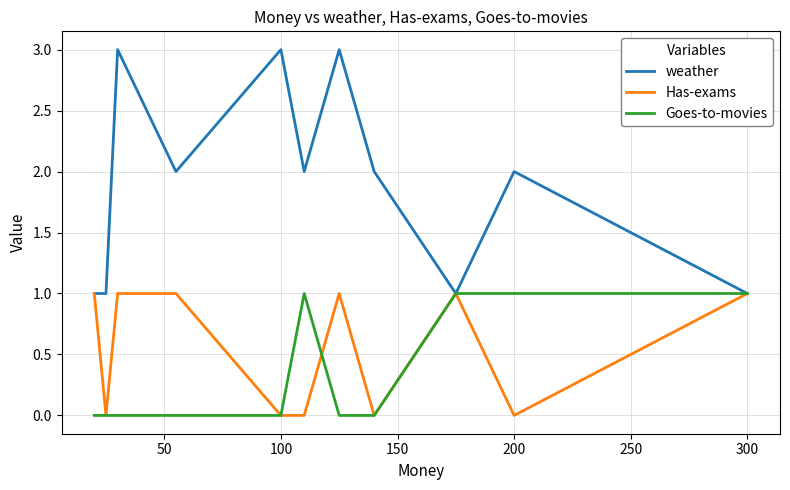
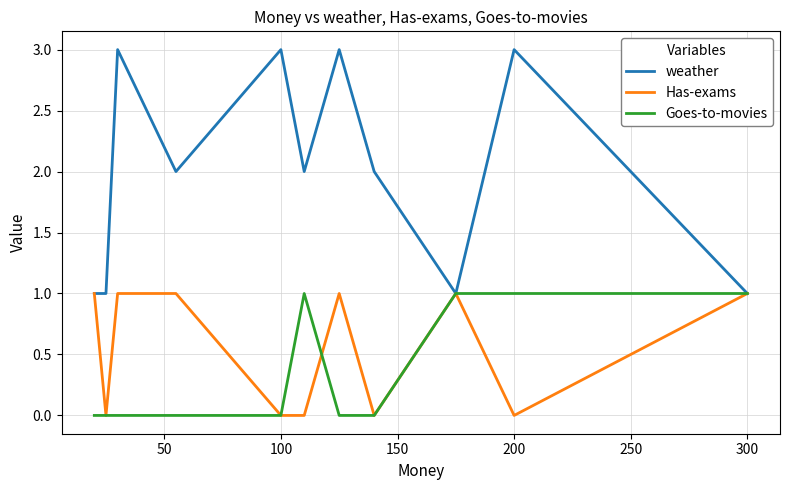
weather, 200: 2 -> 3
